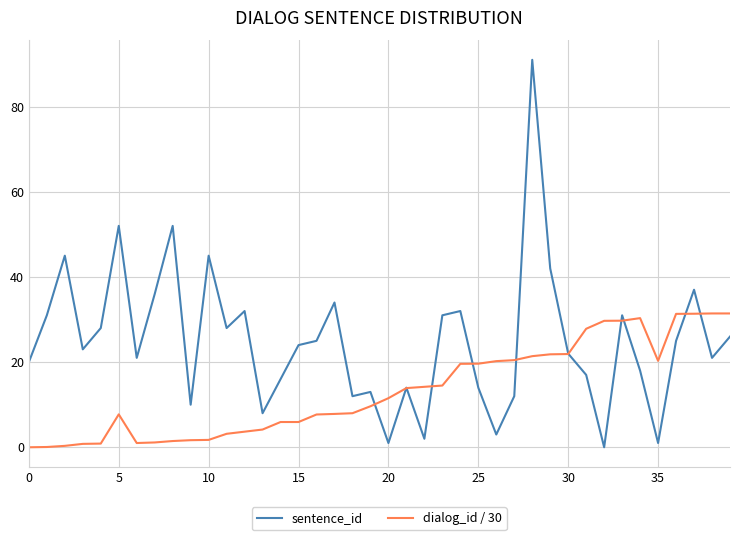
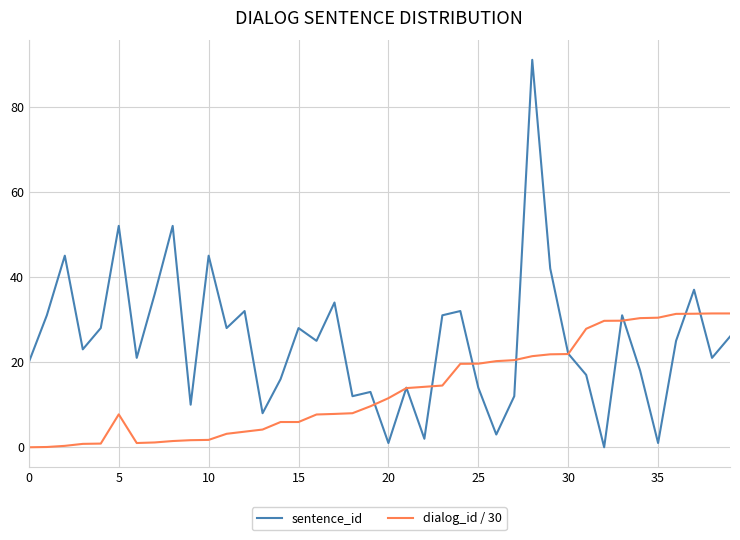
sentence_id, 15: 24 -> 28
dialog_id / 30, 35: 20 -> 30
